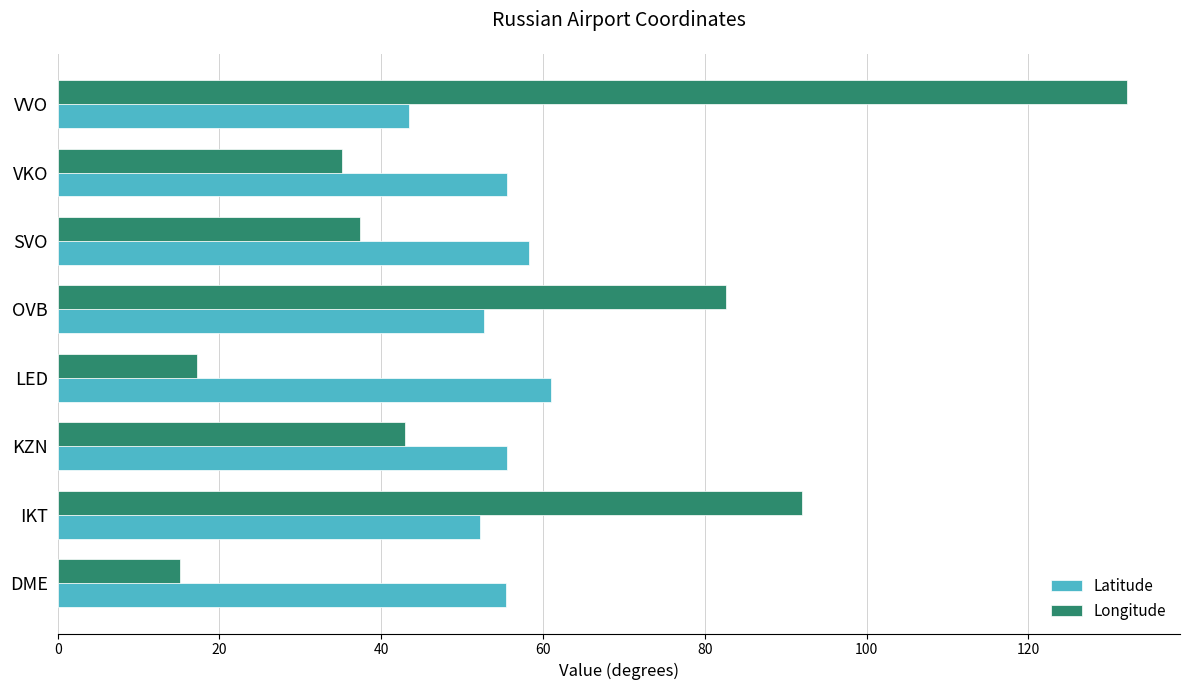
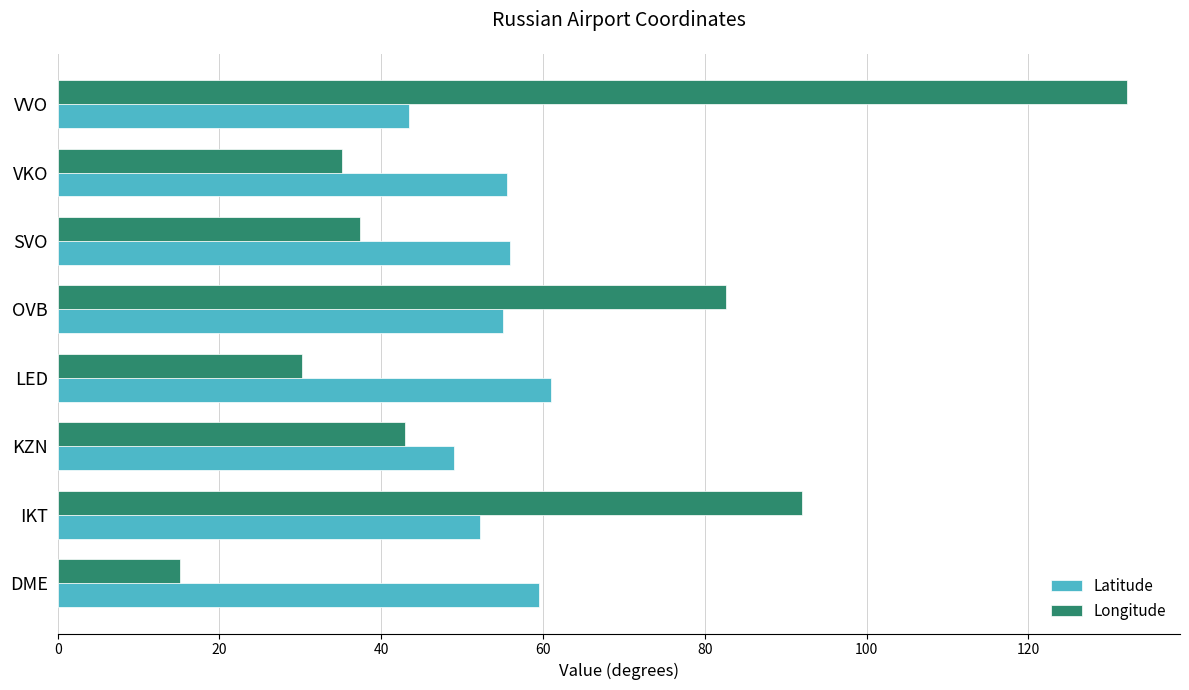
Latitude, SVO: 58 -> 56
Latitude, OVB: 53 -> 55
Longitude, LED: 17 -> 30
Latitude, KZN: 56 -> 49
Latitude, DME: 55 -> 60
